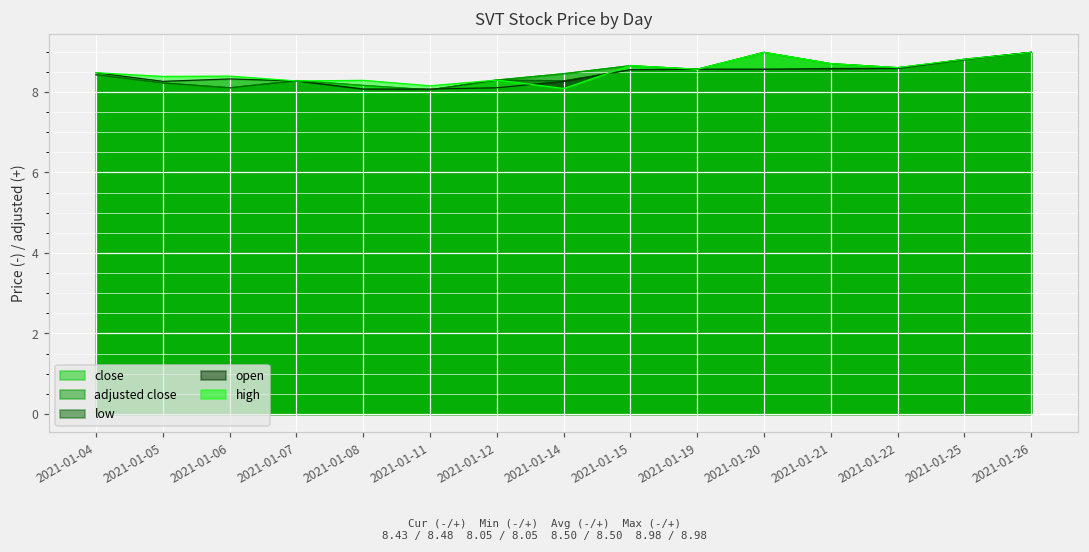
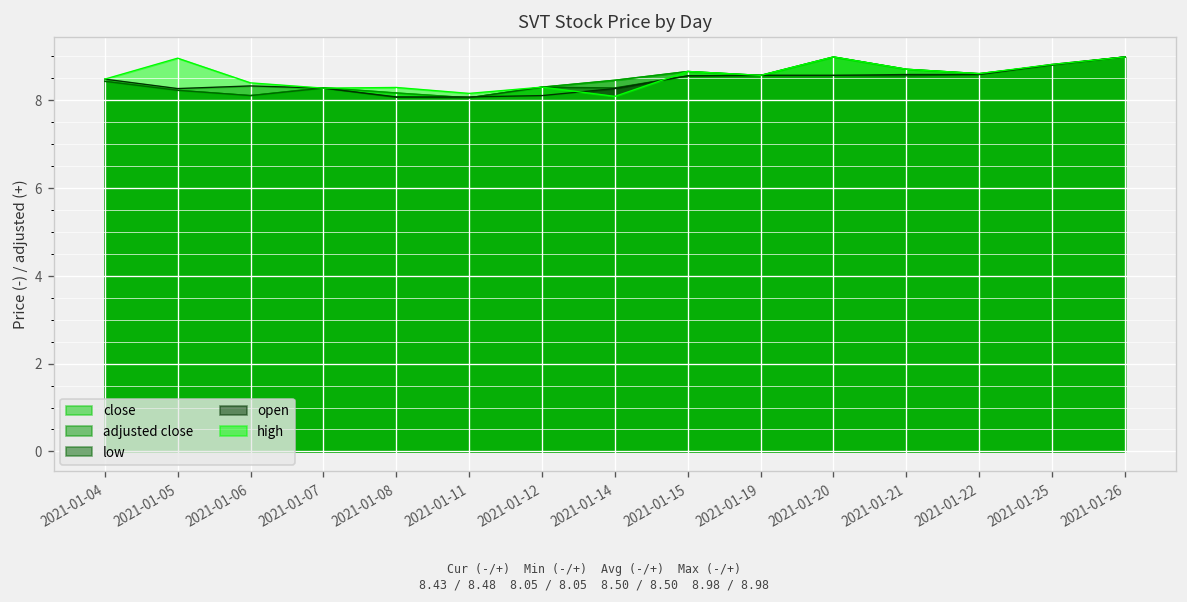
high, 2021-01-05: 8.4 -> 9.0
